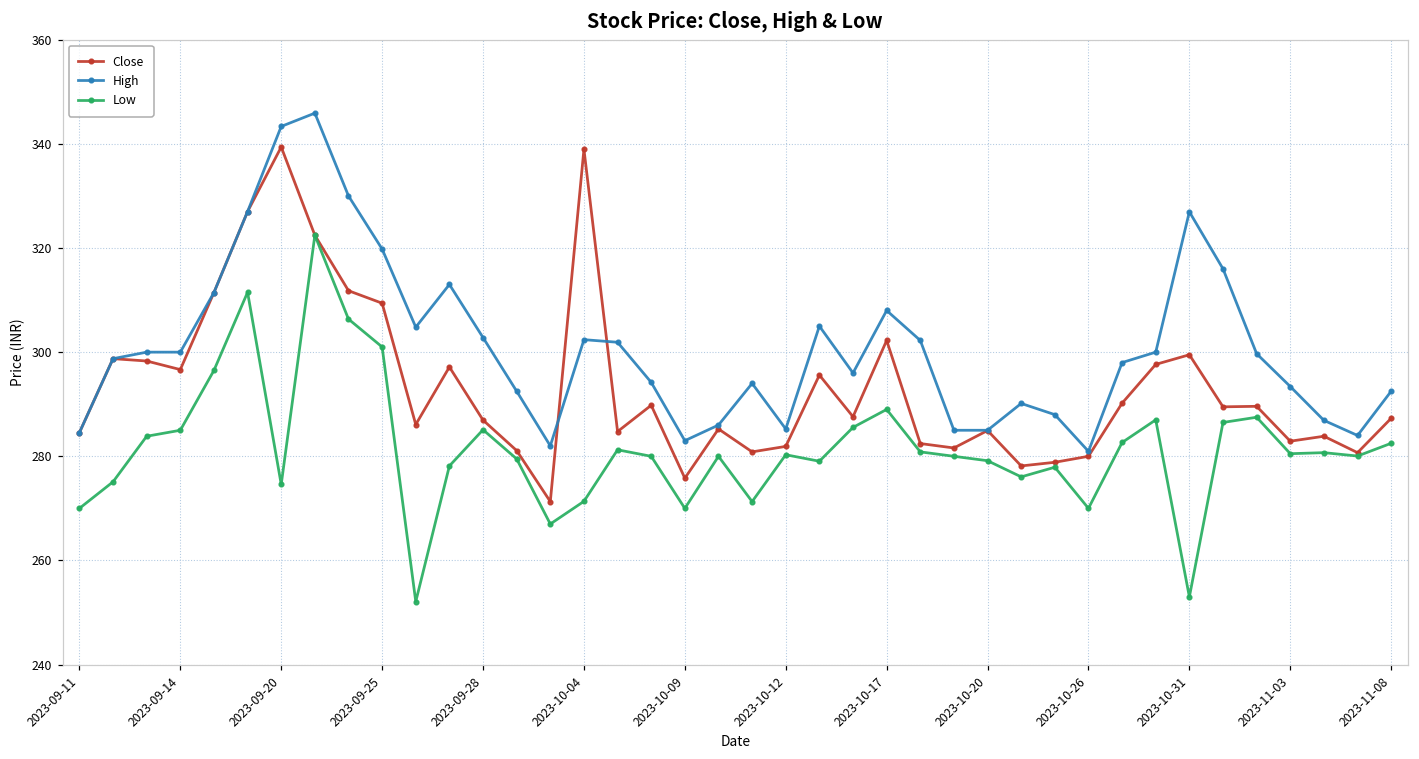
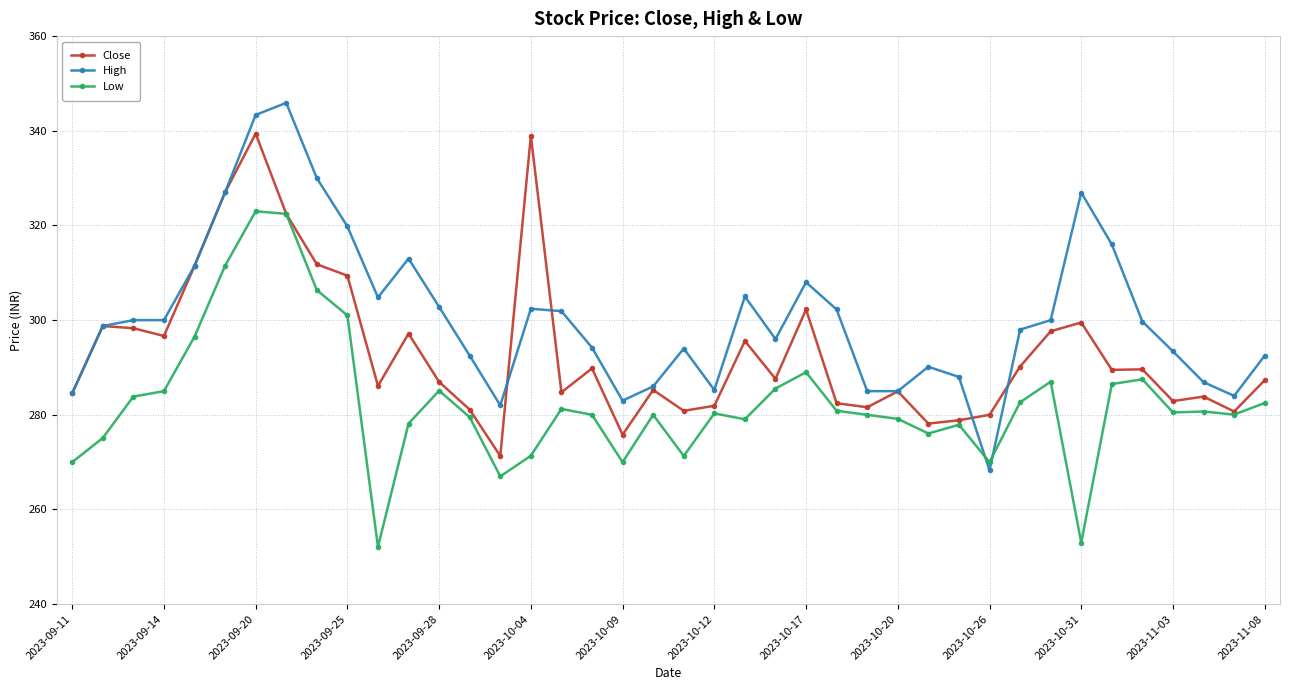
Low, 2023-09-20: 275 -> 323
High, 2023-10-26: 281 -> 268
